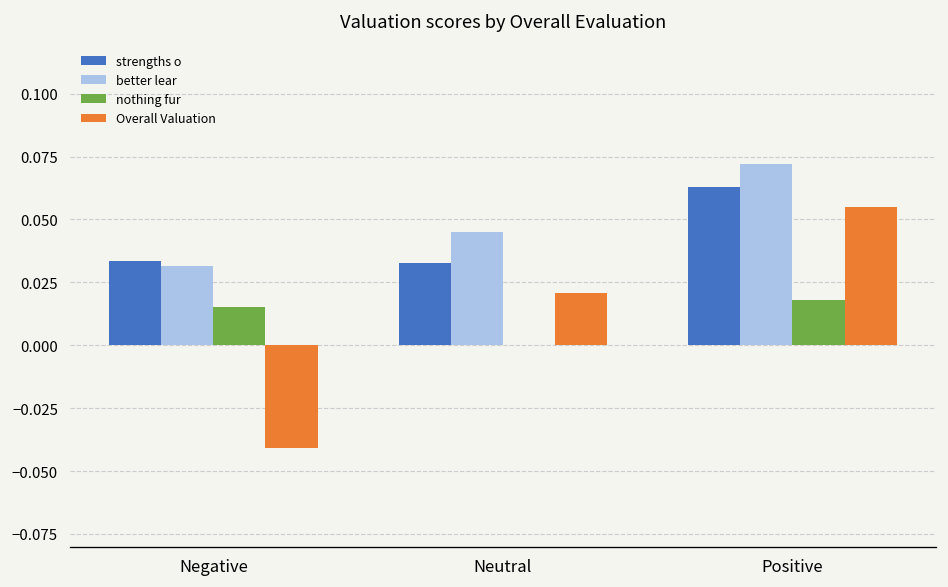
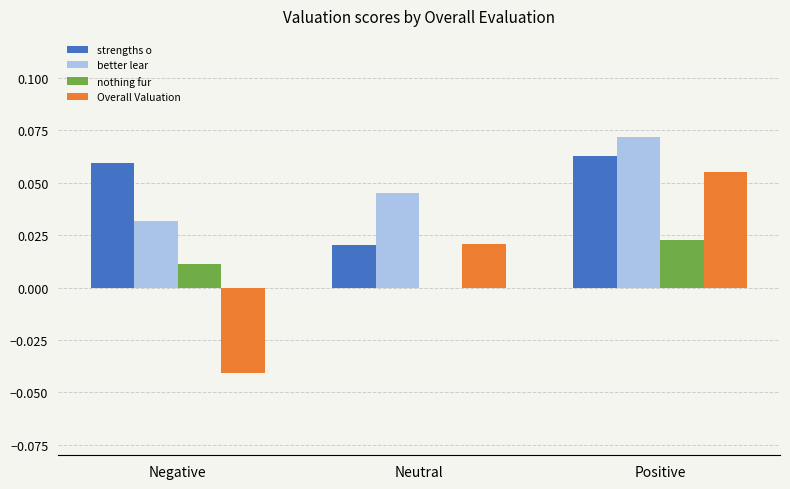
strengths o, Negative: 0.034 -> 0.059
nothing fur, Negative: 0.015 -> 0.011
strengths o, Neutral: 0.033 -> 0.020
nothing fur, Positive: 0.018 -> 0.023
